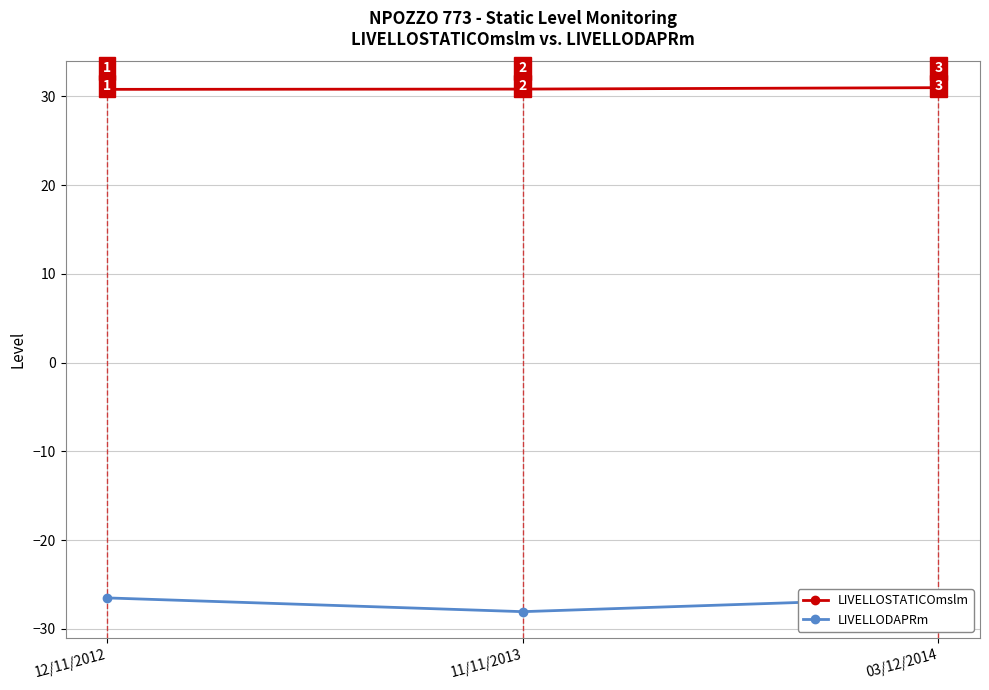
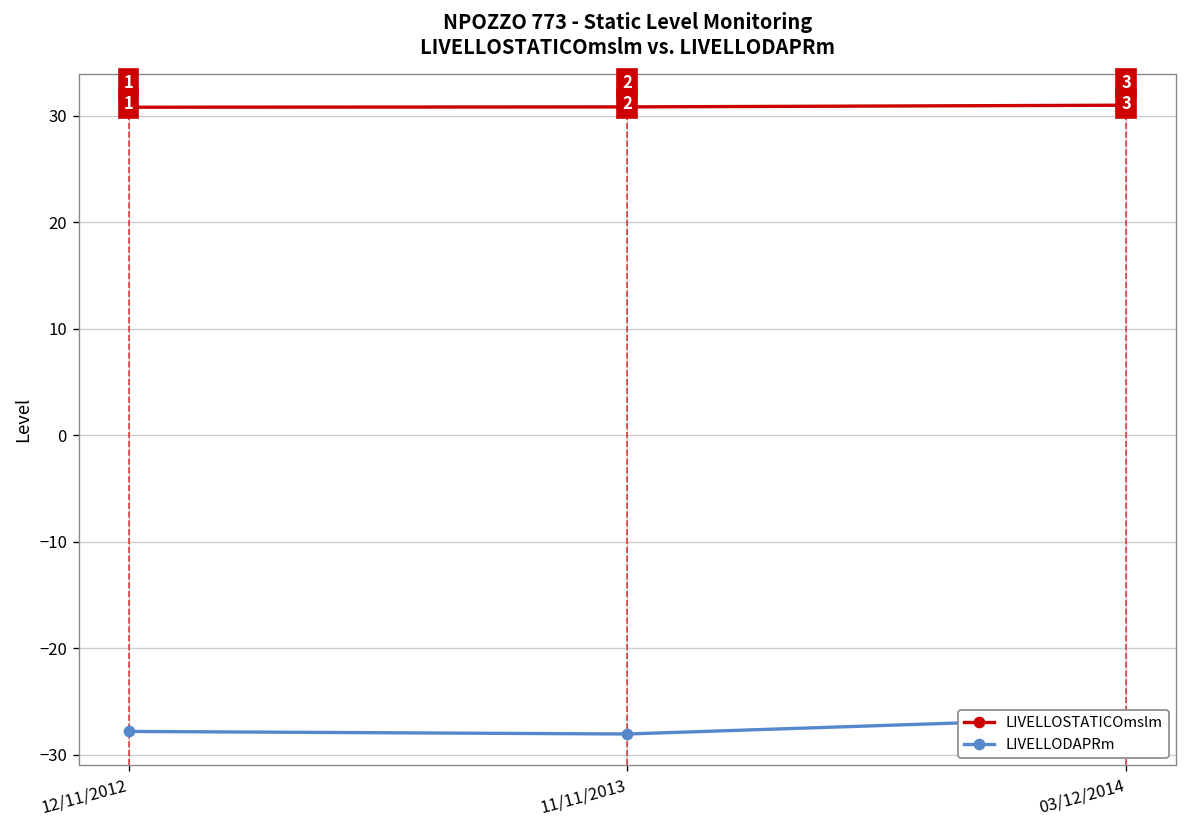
LIVELLODAPRm, 12/11/2012: -27 -> -28
